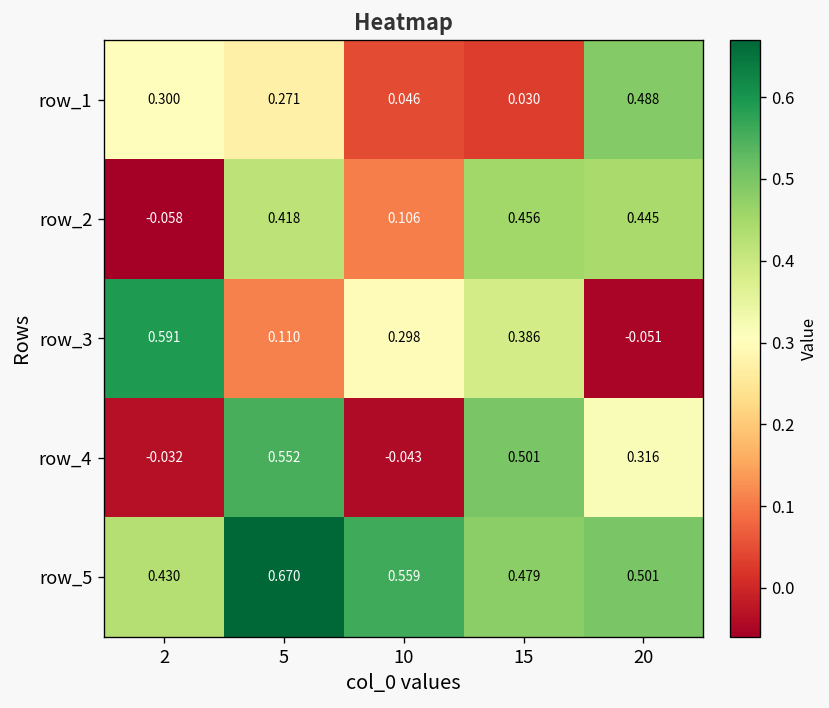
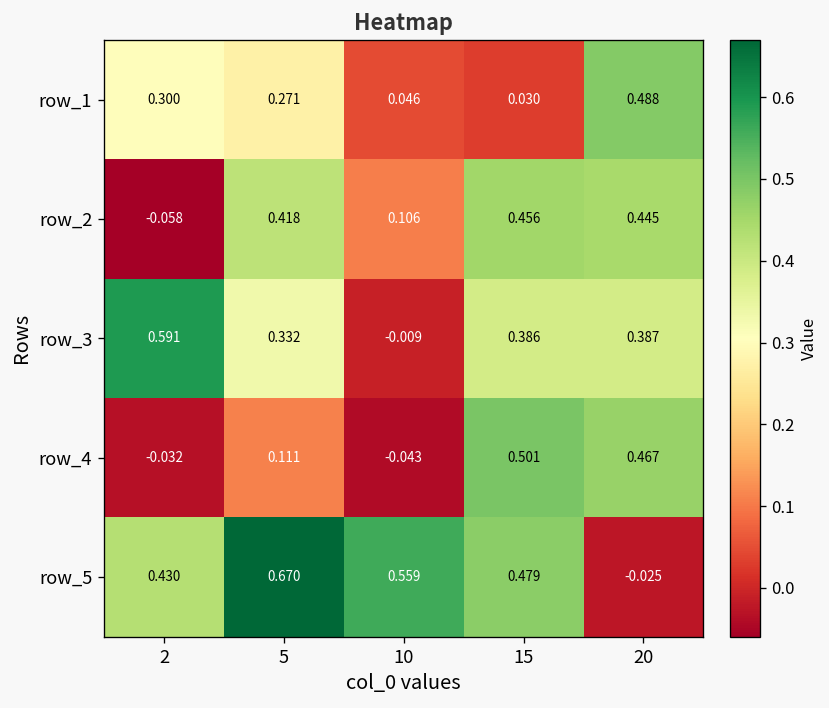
row_3, 5: 0.110 -> 0.332
row_3, 10: 0.298 -> -0.009
row_3, 20: -0.051 -> 0.387
row_4, 5: 0.552 -> 0.111
row_4, 20: 0.316 -> 0.467
row_5, 20: 0.501 -> -0.025
